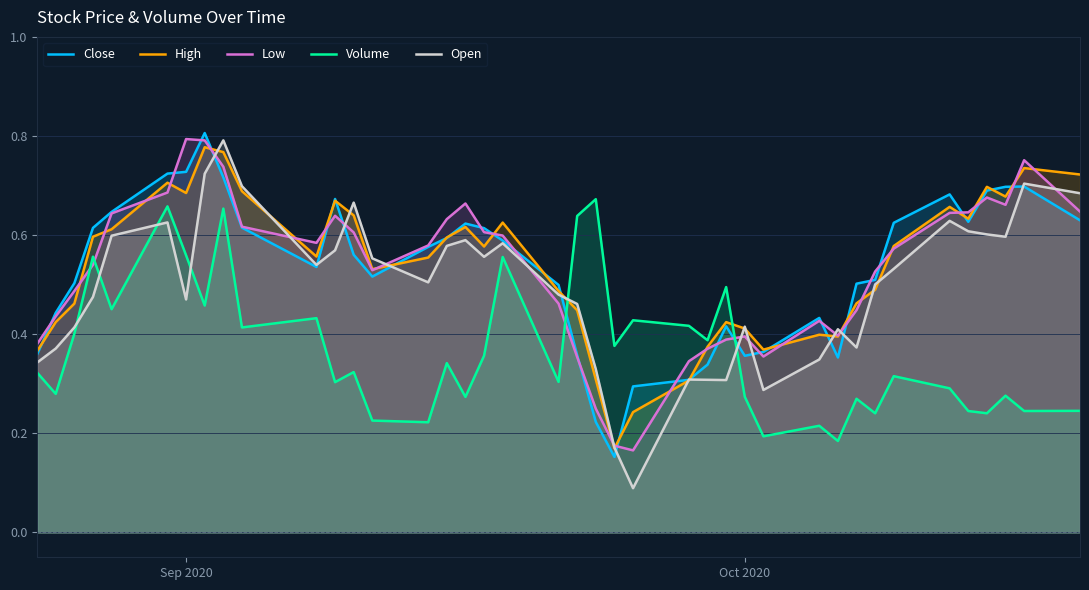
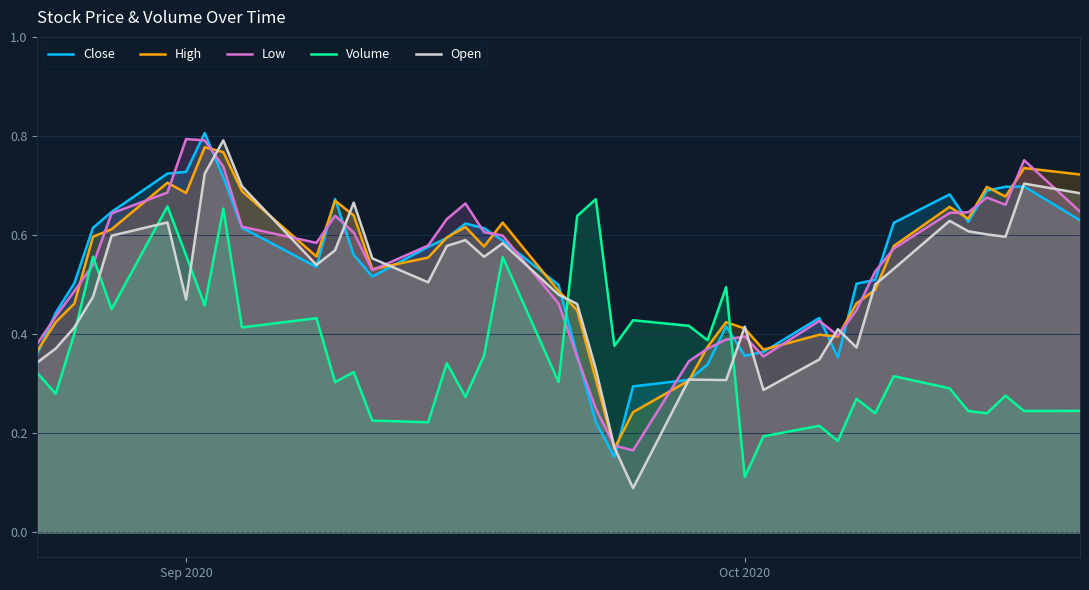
Volume, Oct 2020: 0.27 -> 0.11
